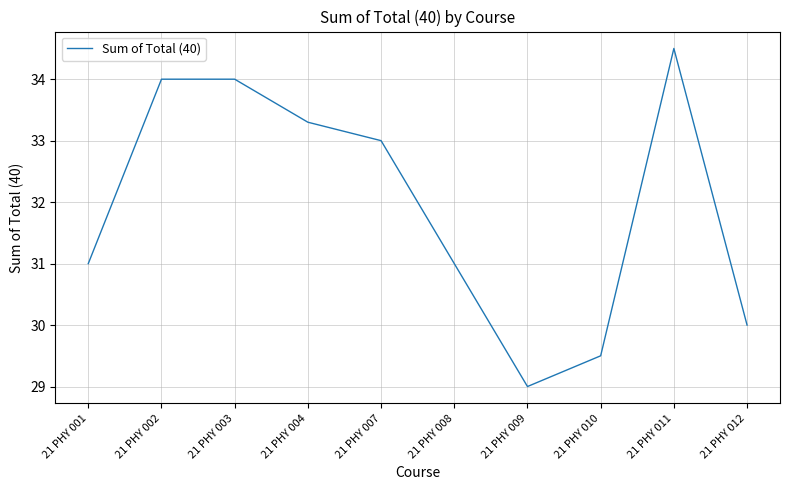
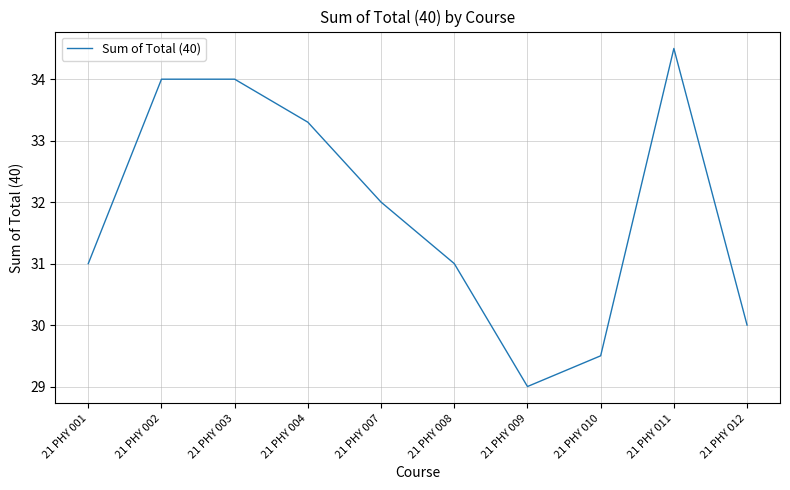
21 PHY 007: 33 -> 32
